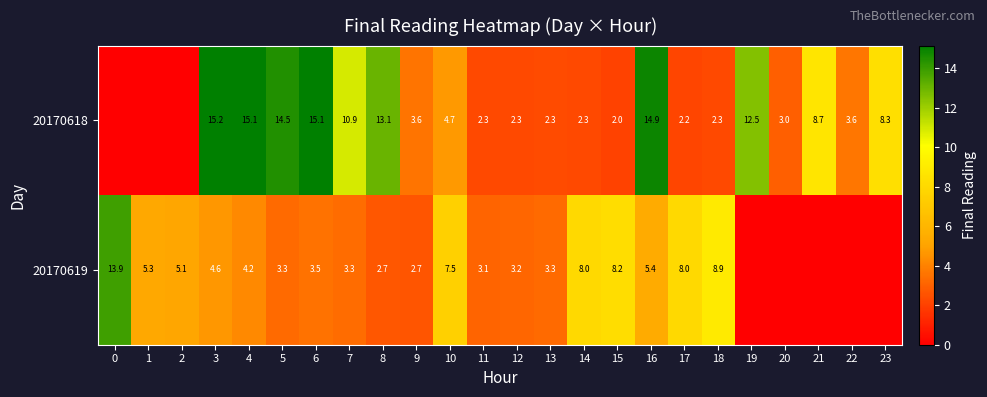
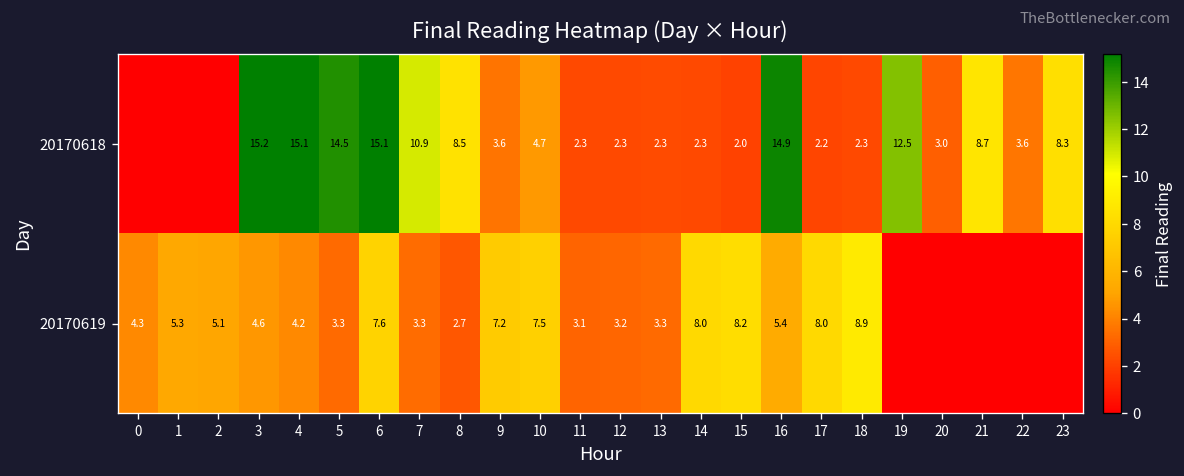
20170618, 8: 13.1 -> 8.5
20170619, 0: 13.9 -> 4.3
20170619, 6: 3.5 -> 7.6
20170619, 9: 2.7 -> 7.2
